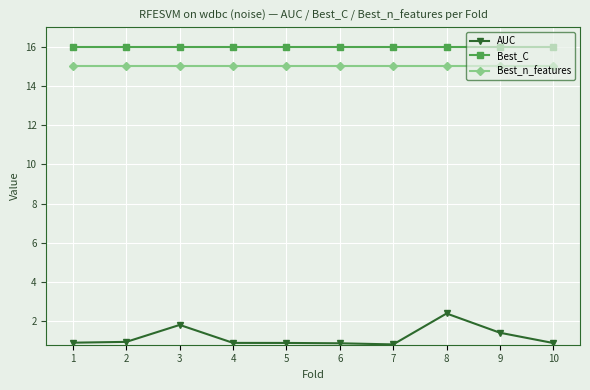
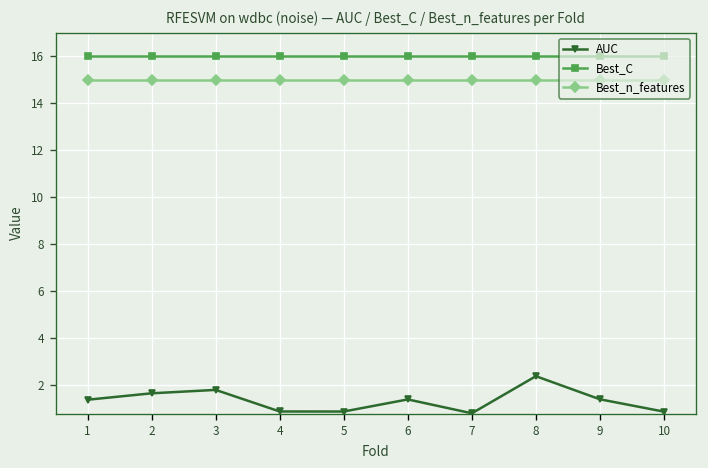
AUC, 1: 0.9 -> 1.4
AUC, 2: 0.9 -> 1.7
AUC, 6: 0.9 -> 1.4
